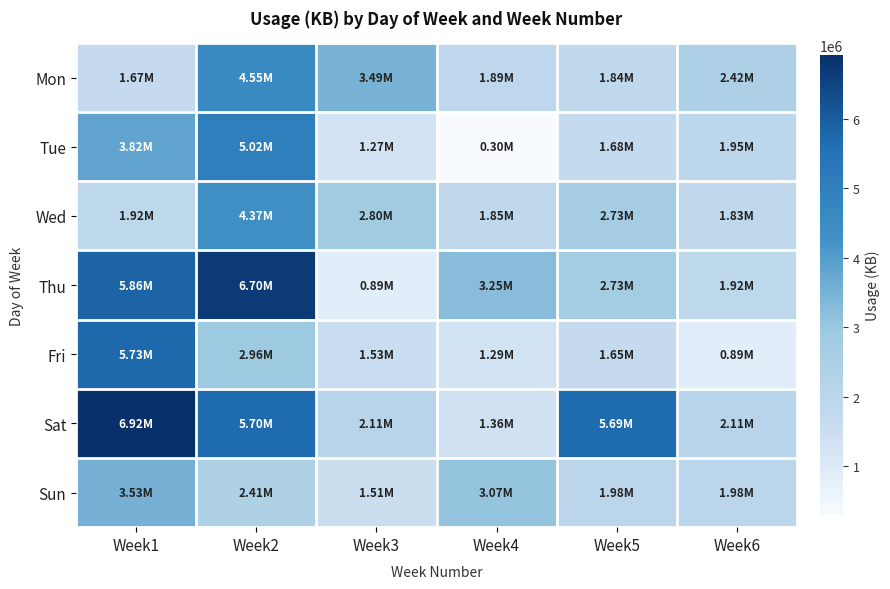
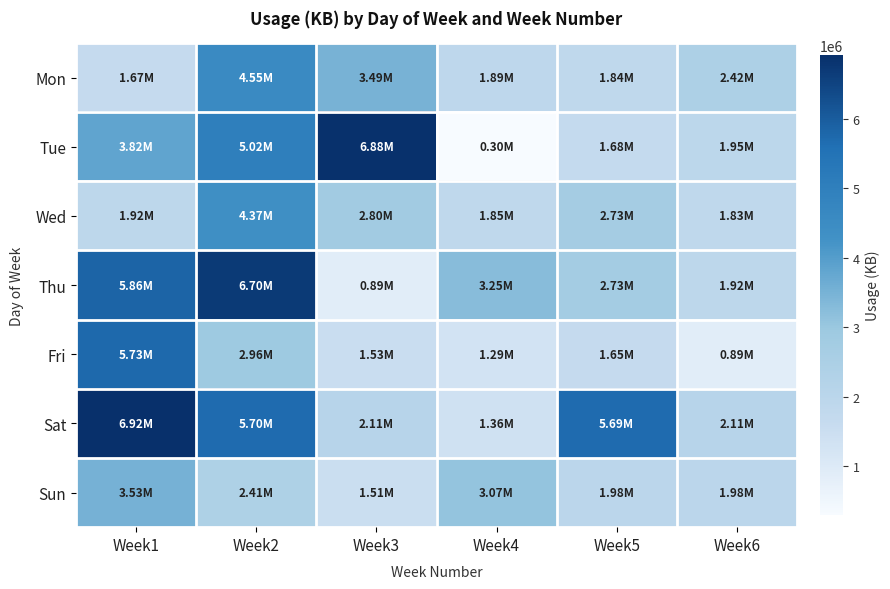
Tue, Week3: 1.27M -> 6.88M
